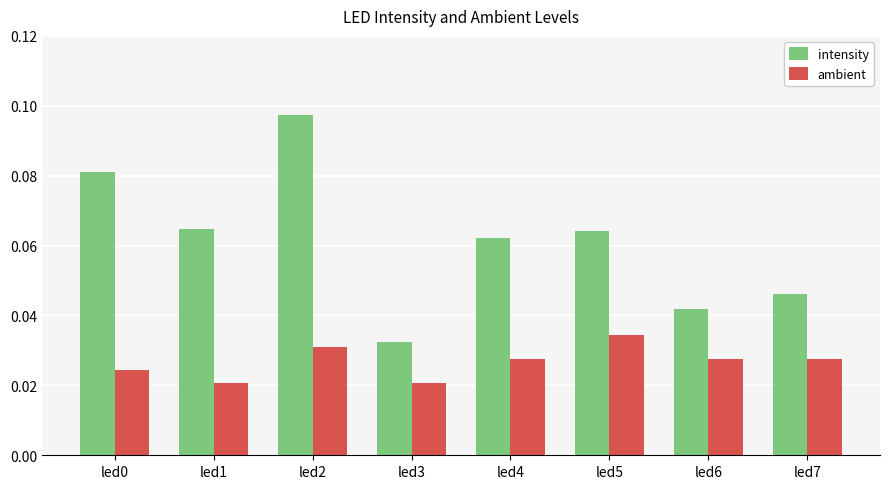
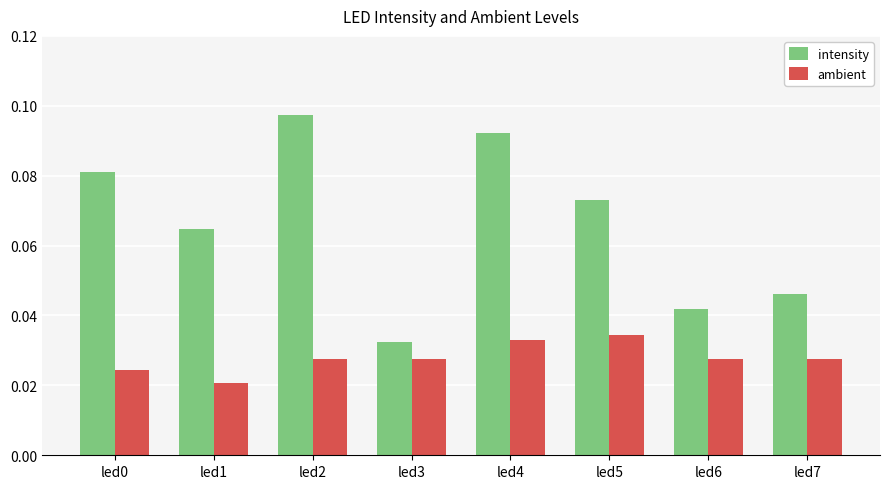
ambient, led2: 0.031 -> 0.028
ambient, led3: 0.021 -> 0.028
intensity, led4: 0.062 -> 0.092
ambient, led4: 0.028 -> 0.033
intensity, led5: 0.064 -> 0.073
